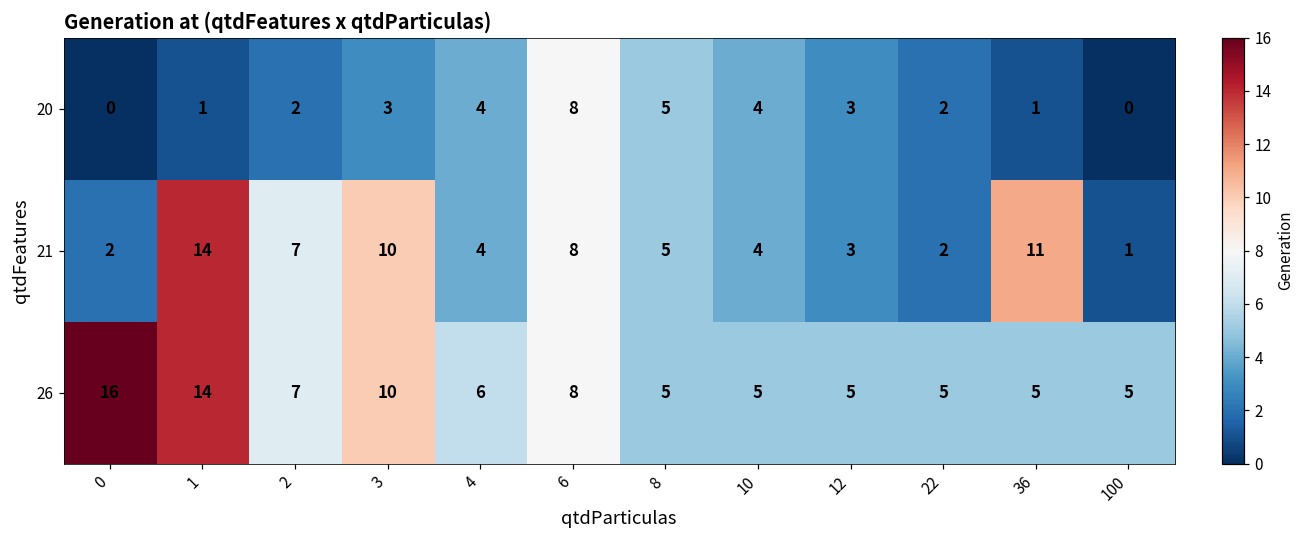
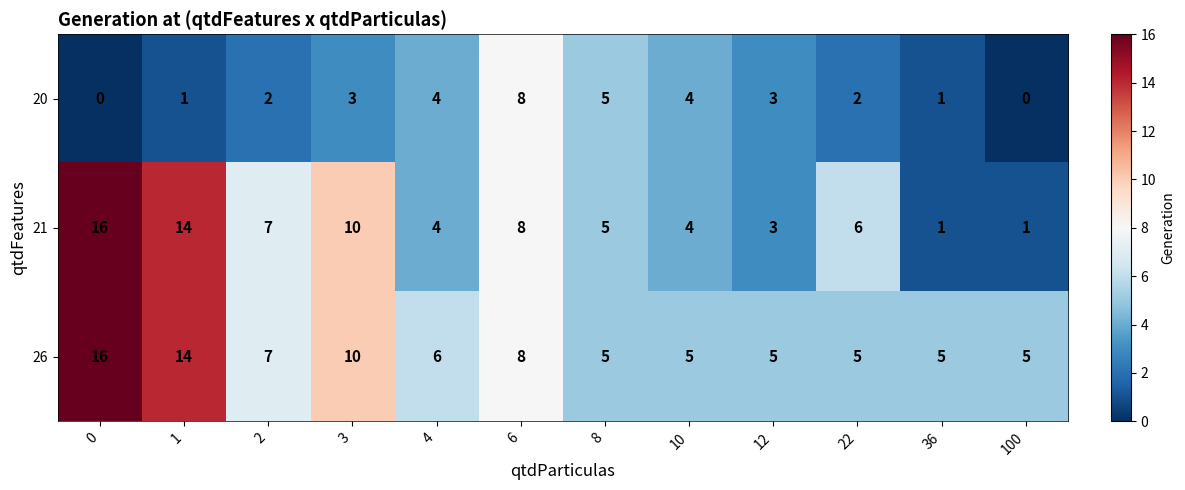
21, 0: 2 -> 16
21, 22: 2 -> 6
21, 36: 11 -> 1
